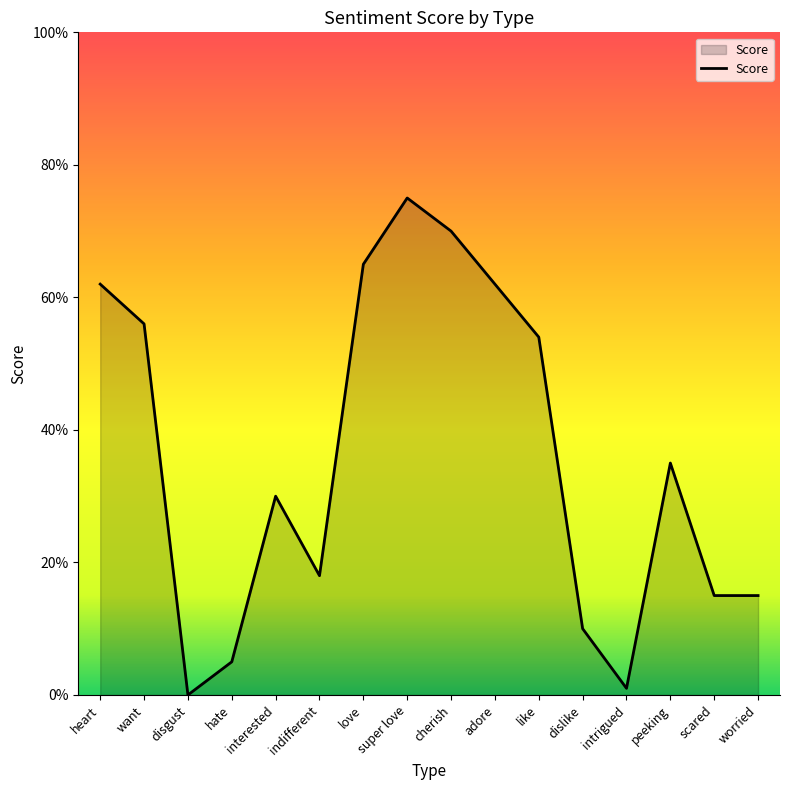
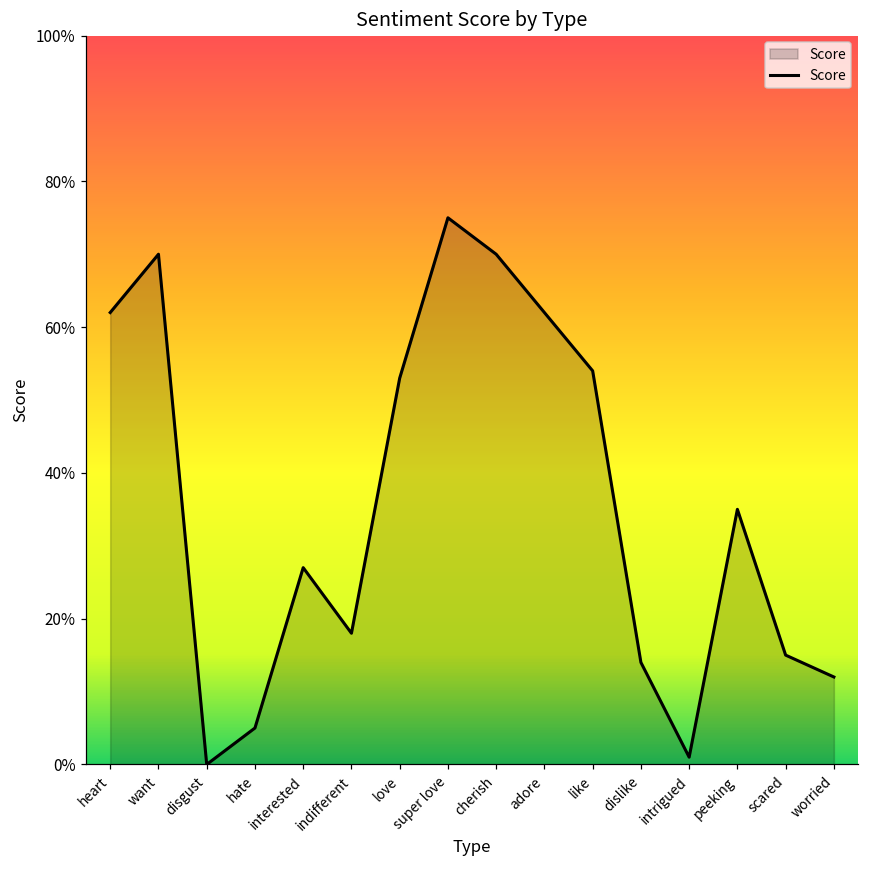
want: 56% -> 70%
interested: 30% -> 27%
love: 65% -> 53%
dislike: 10% -> 14%
worried: 15% -> 12%
